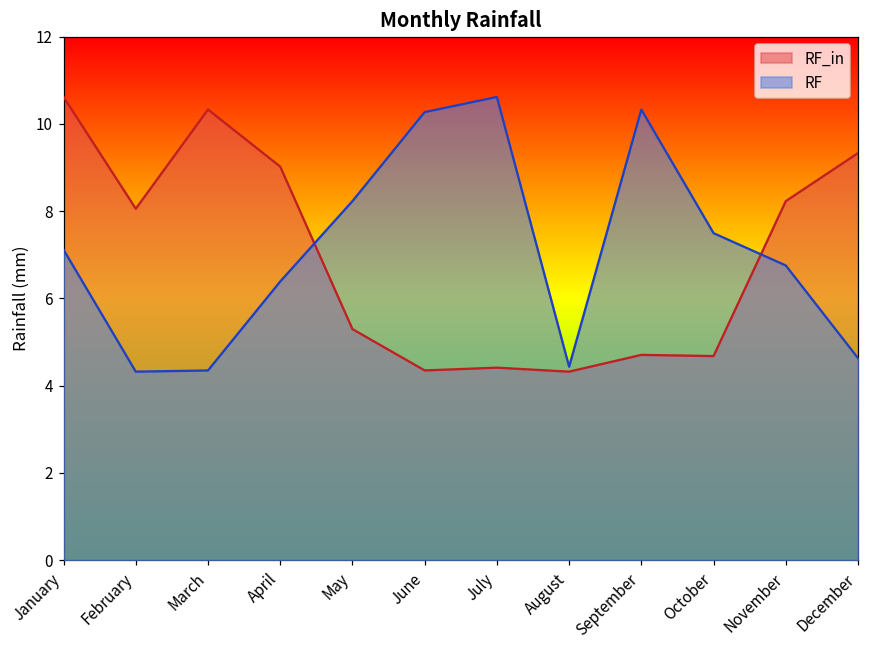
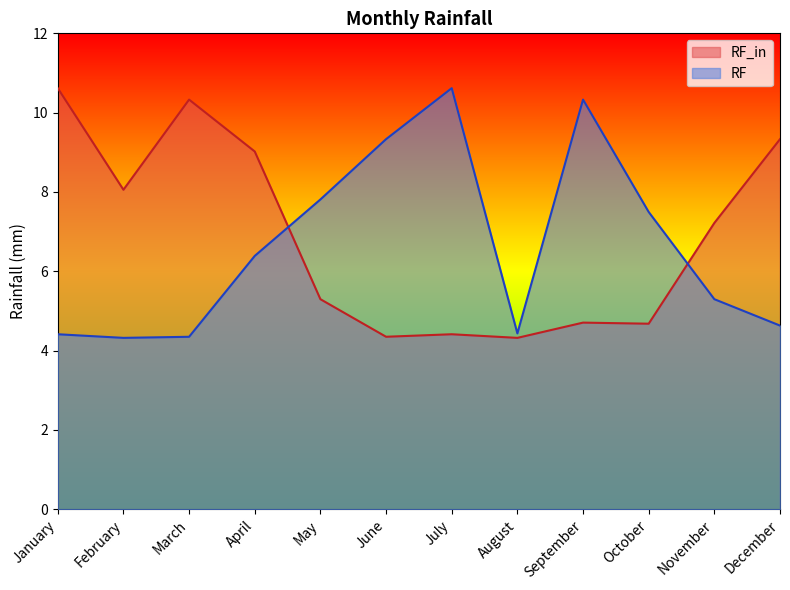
RF, January: 7.1 -> 4.4
RF, May: 8.2 -> 7.8
RF, June: 10.3 -> 9.3
RF_in, November: 8.2 -> 7.2
RF, November: 6.8 -> 5.3
